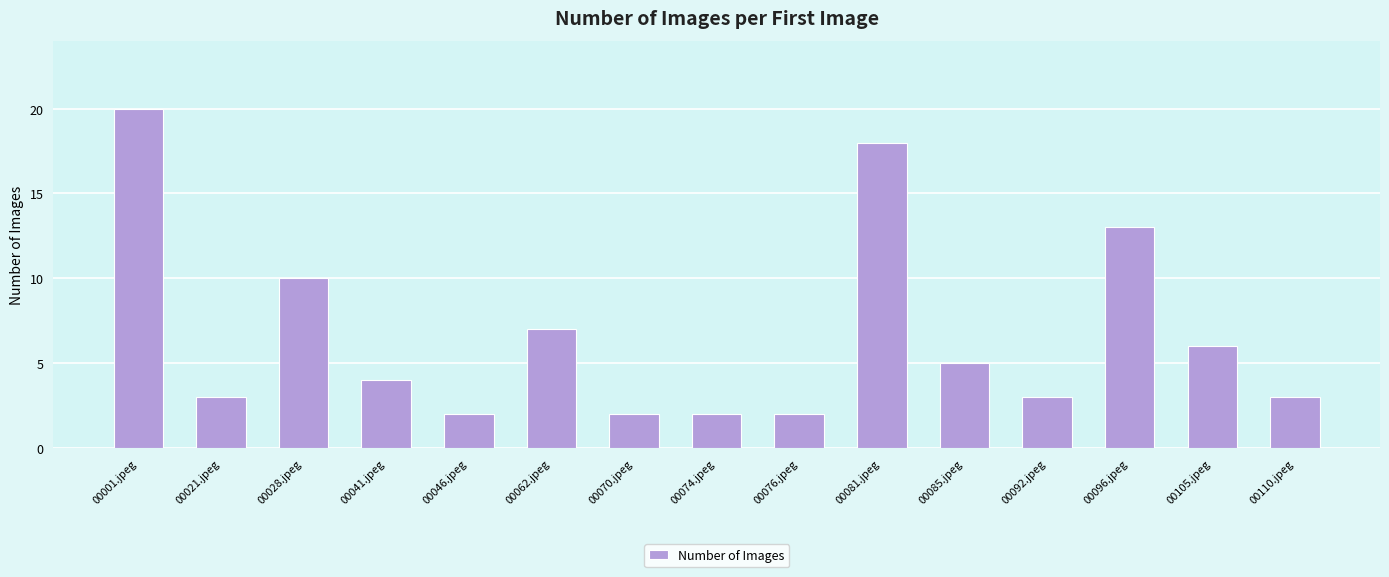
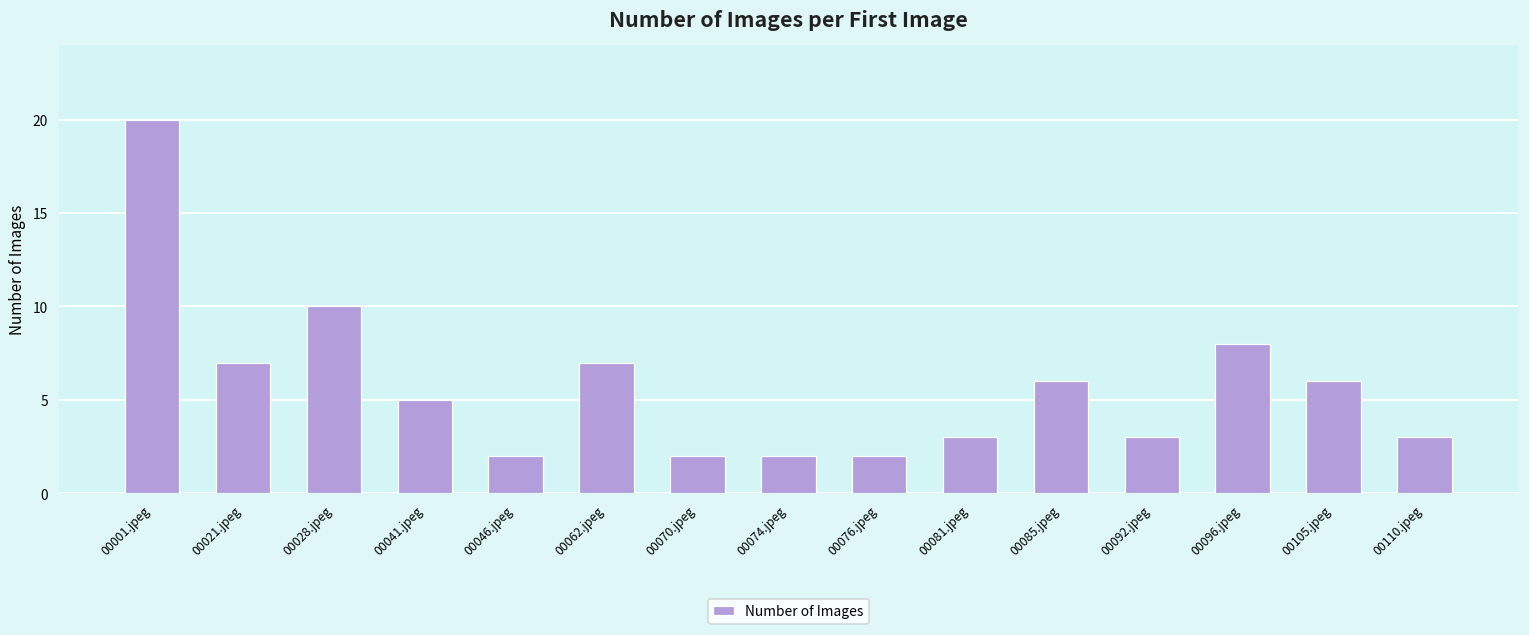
00021.jpeg: 3 -> 7
00041.jpeg: 4 -> 5
00081.jpeg: 18 -> 3
00085.jpeg: 5 -> 6
00096.jpeg: 13 -> 8
